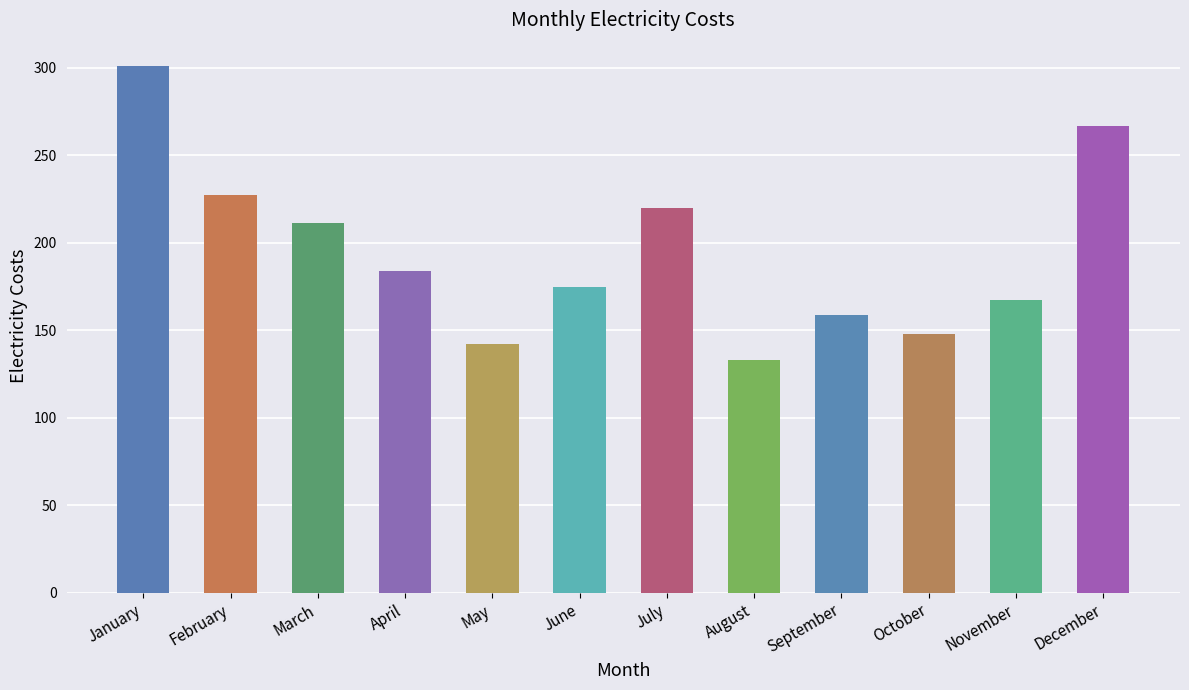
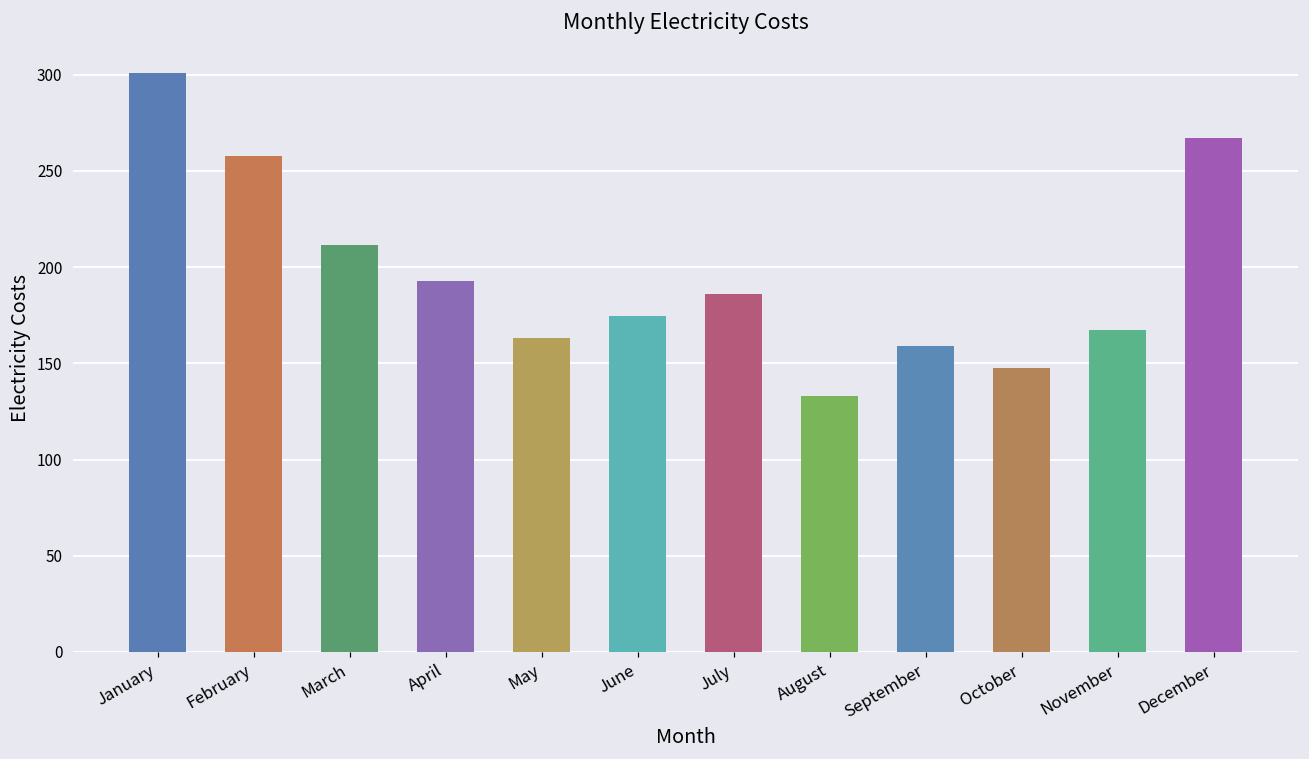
February: 227 -> 258
April: 184 -> 193
May: 142 -> 163
July: 220 -> 186
